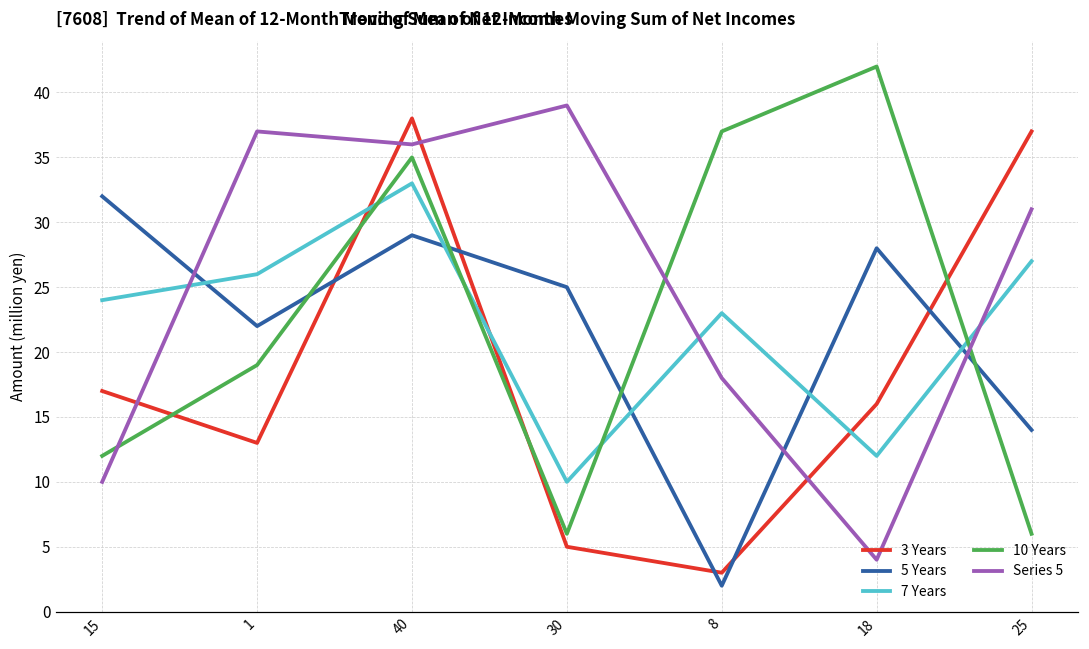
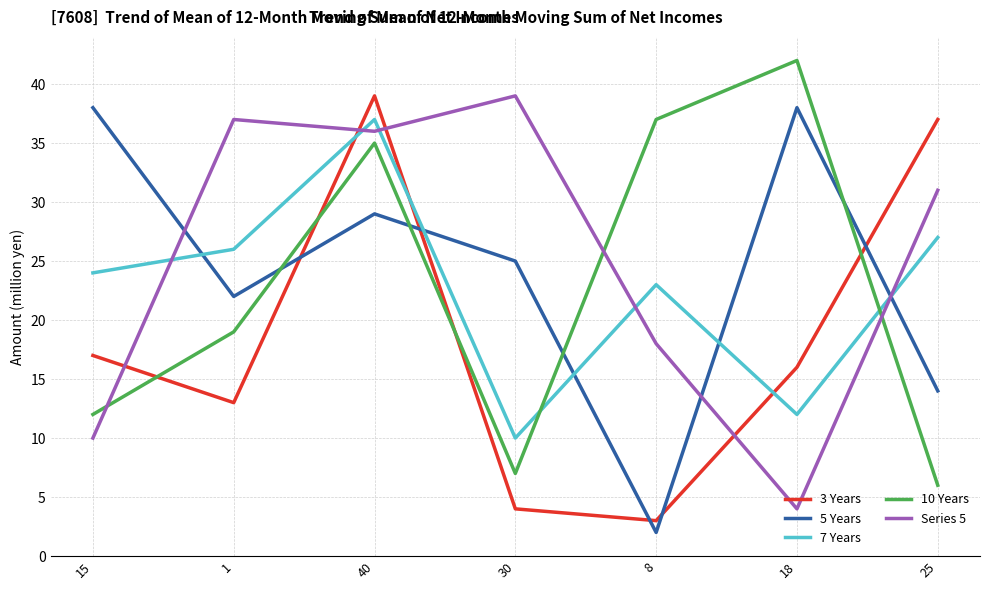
5 Years, 15: 32 -> 38
3 Years, 40: 38 -> 39
7 Years, 40: 33 -> 37
3 Years, 30: 5 -> 4
10 Years, 30: 6 -> 7
5 Years, 18: 28 -> 38
